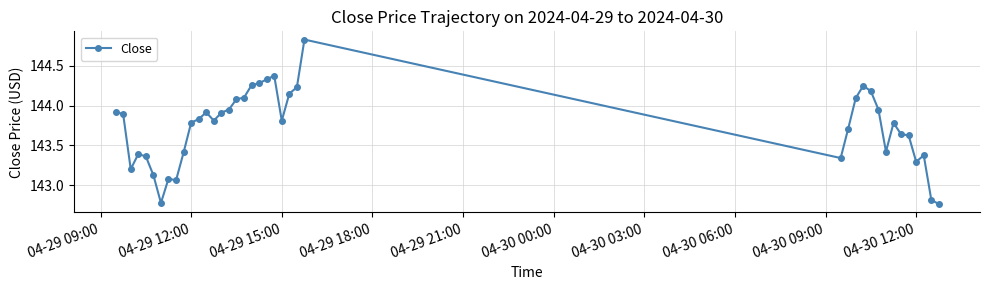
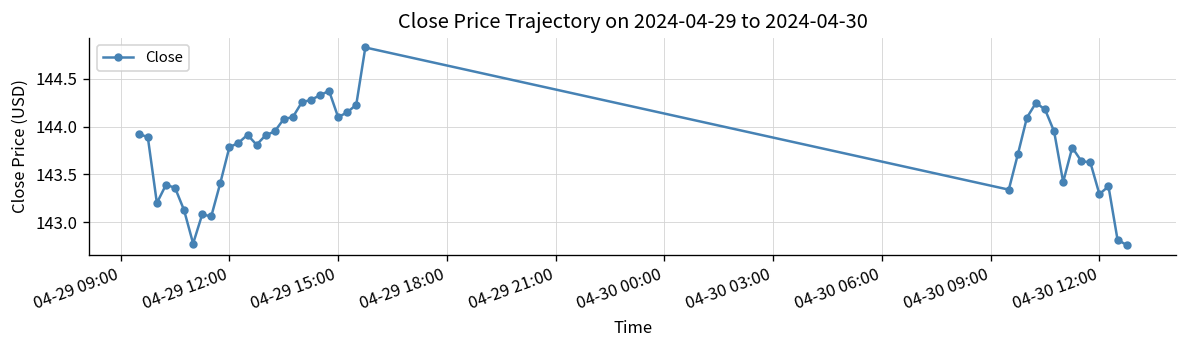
04-29 15:00: 143.8 -> 144.1
